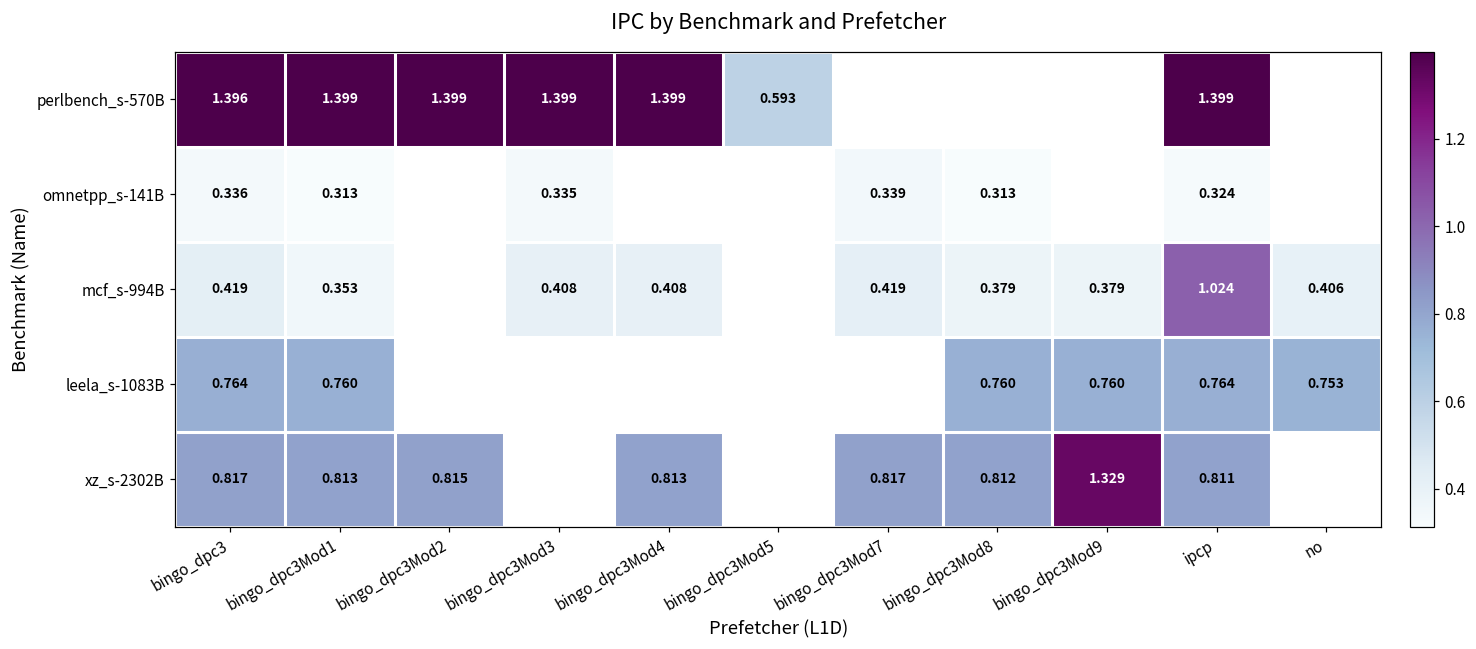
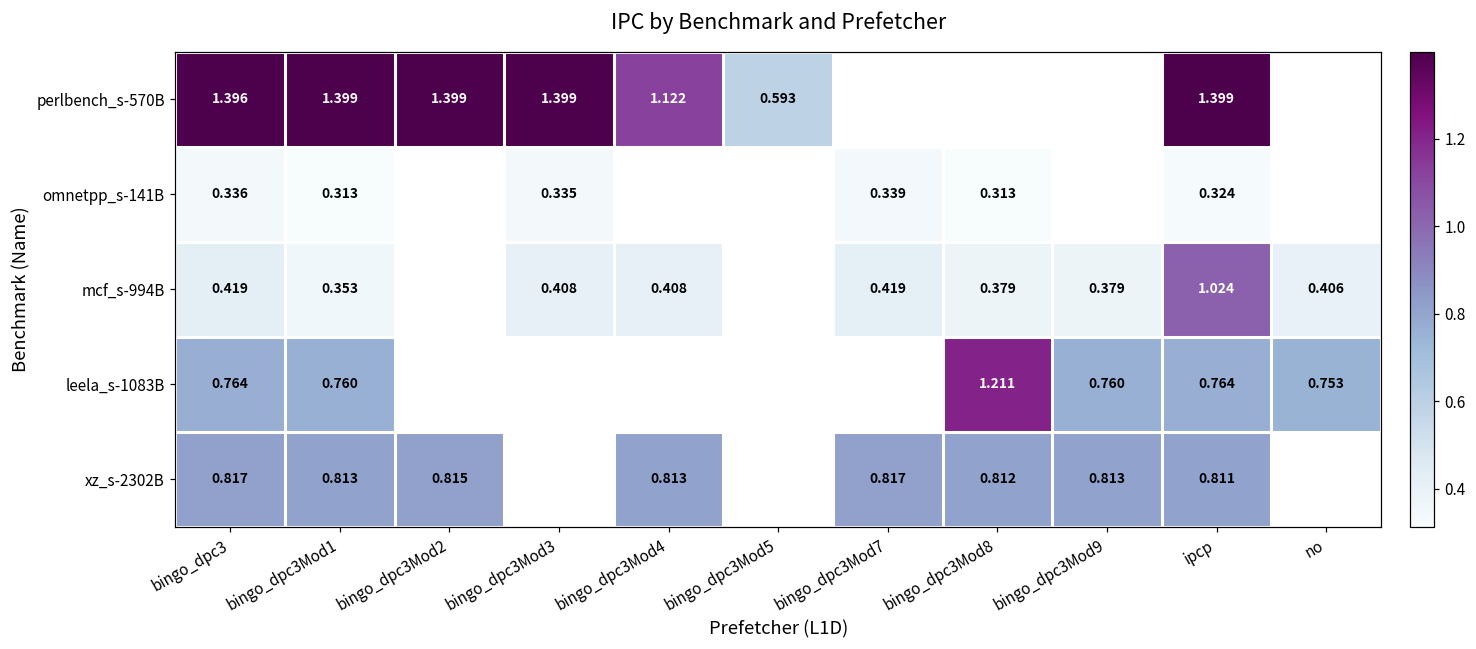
perlbench_s-570B, bingo_dpc3Mod4: 1.399 -> 1.122
leela_s-1083B, bingo_dpc3Mod8: 0.760 -> 1.211
xz_s-2302B, bingo_dpc3Mod9: 1.329 -> 0.813
